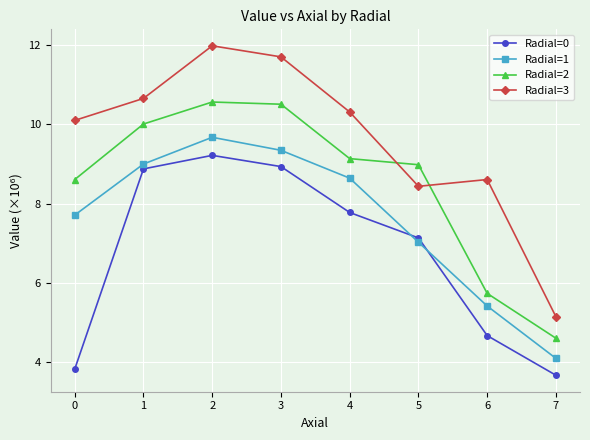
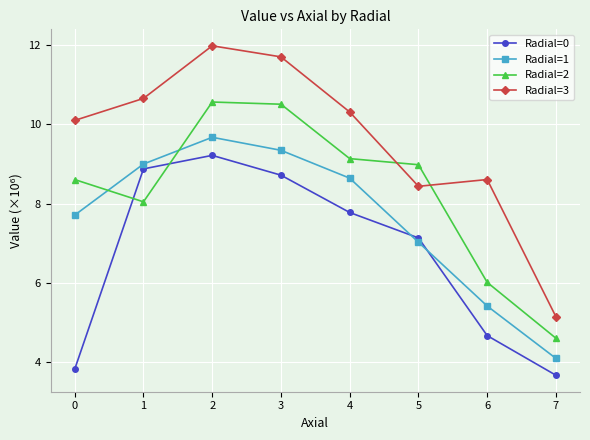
Radial=2, 1: 10.0 -> 8.0
Radial=0, 3: 8.9 -> 8.7
Radial=2, 6: 5.7 -> 6.0
